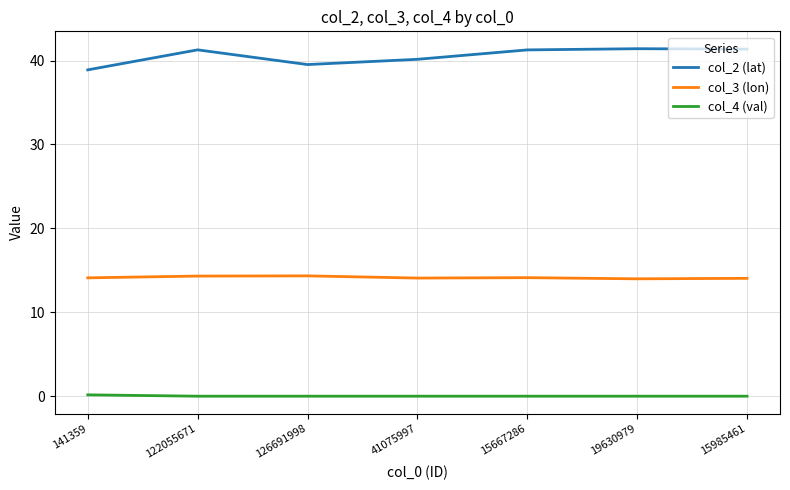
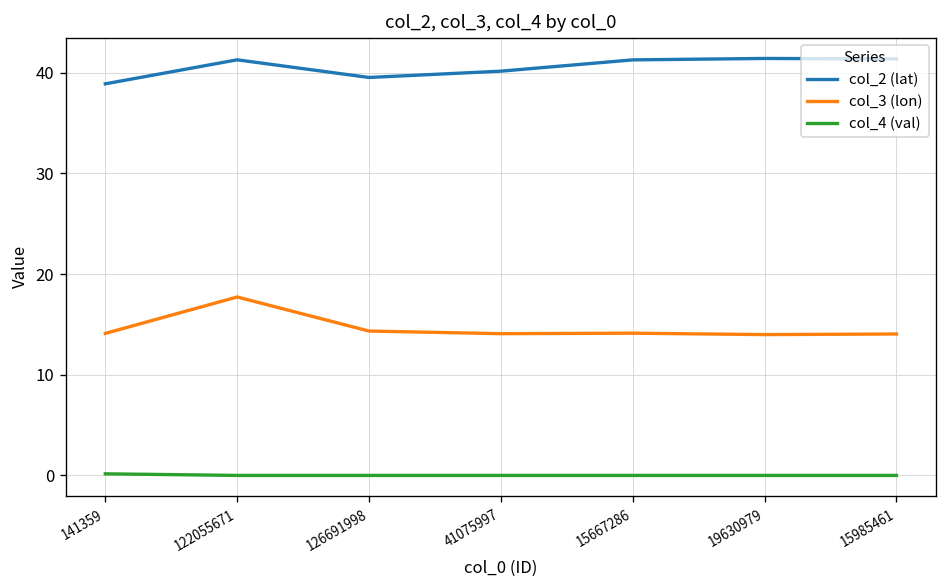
col_3 (lon), 122055671: 14 -> 18
